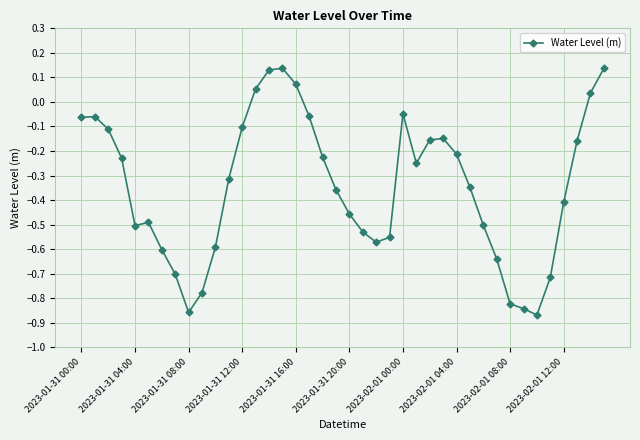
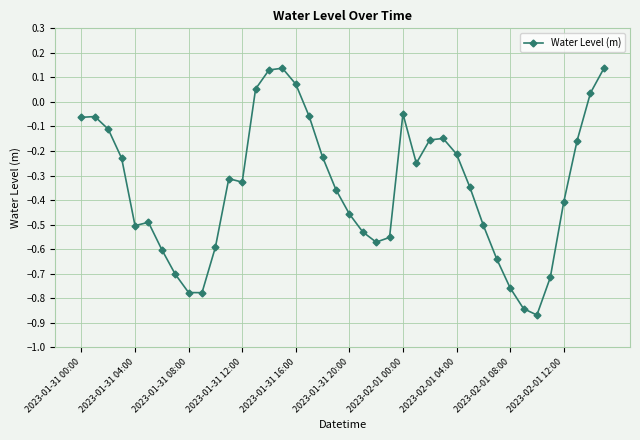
2023-01-31 08:00: -0.86 -> -0.78
2023-01-31 12:00: -0.10 -> -0.33
2023-02-01 08:00: -0.82 -> -0.76
